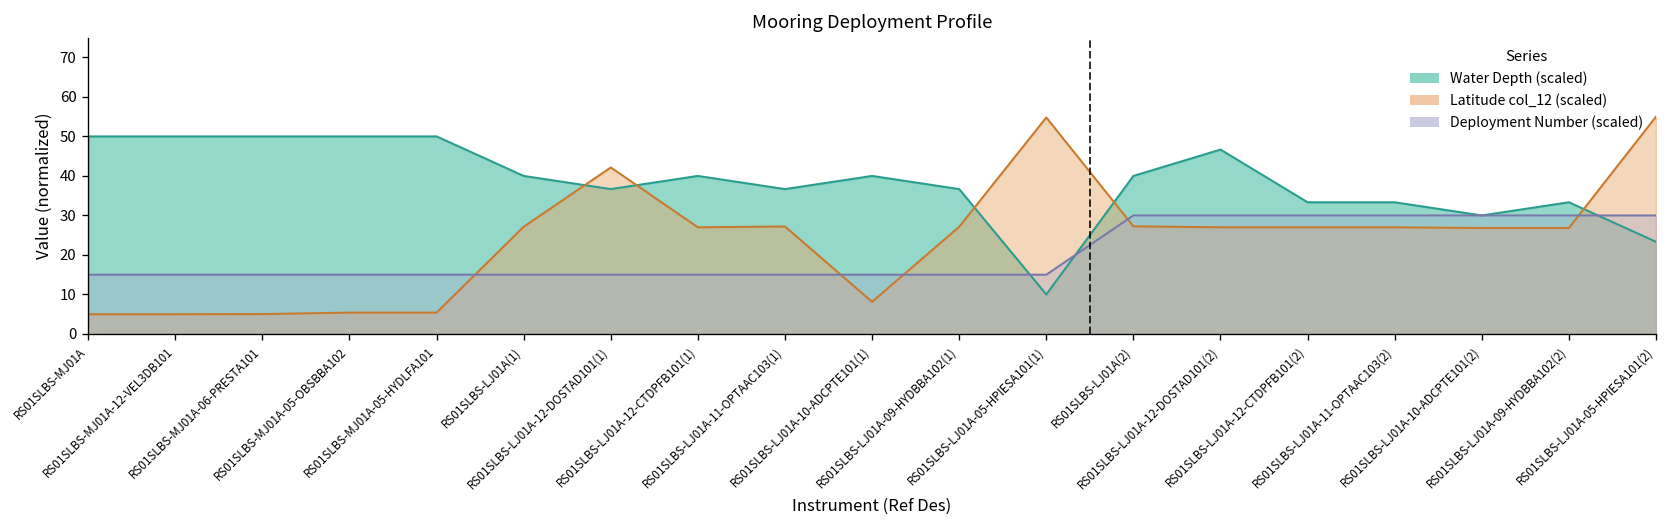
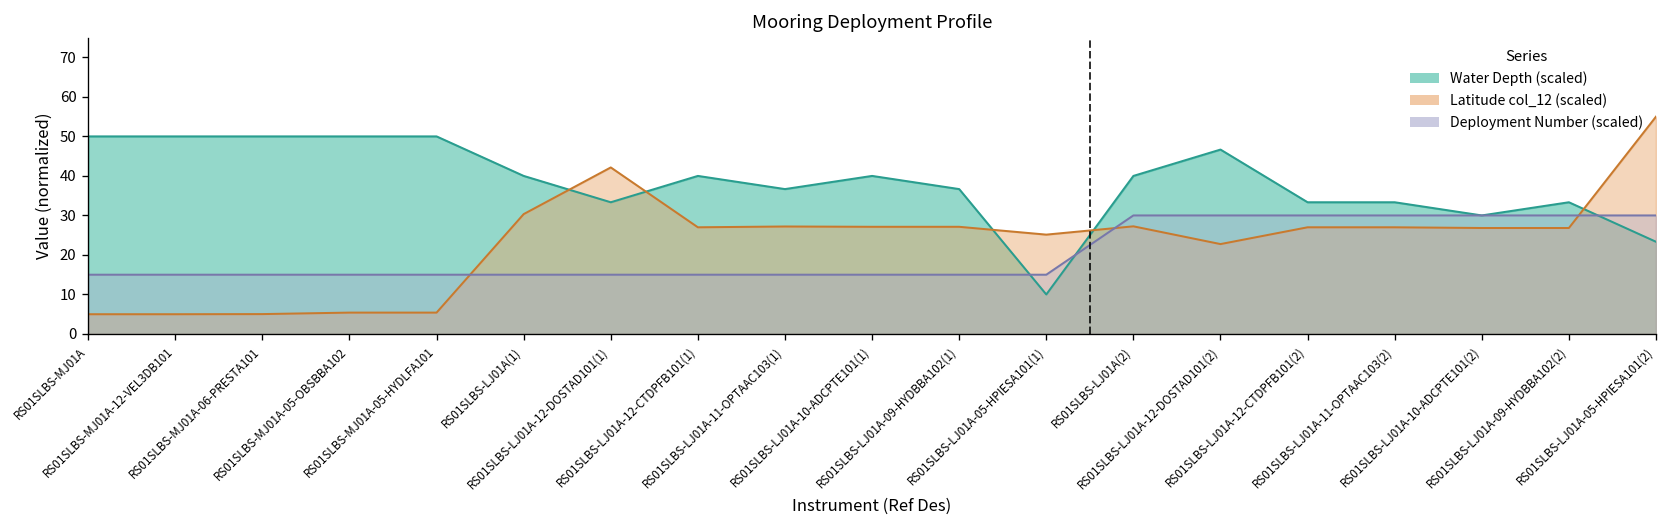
Latitude col_12 (scaled), RS01SLBS-LJ01A(1): 27 -> 30
Water Depth (scaled), RS01SLBS-LJ01A-12-DOSTAD101(1): 37 -> 33
Latitude col_12 (scaled), RS01SLBS-LJ01A-10-ADCPTE101(1): 8 -> 27
Latitude col_12 (scaled), RS01SLBS-LJ01A-05-HPIESA101(1): 55 -> 25
Latitude col_12 (scaled), RS01SLBS-LJ01A-12-DOSTAD101(2): 27 -> 23
